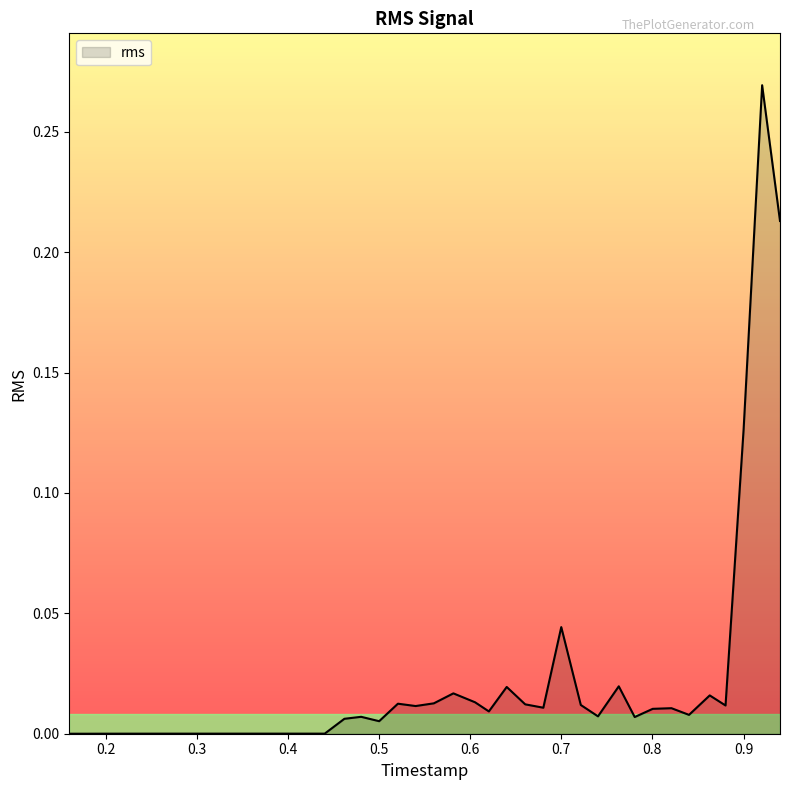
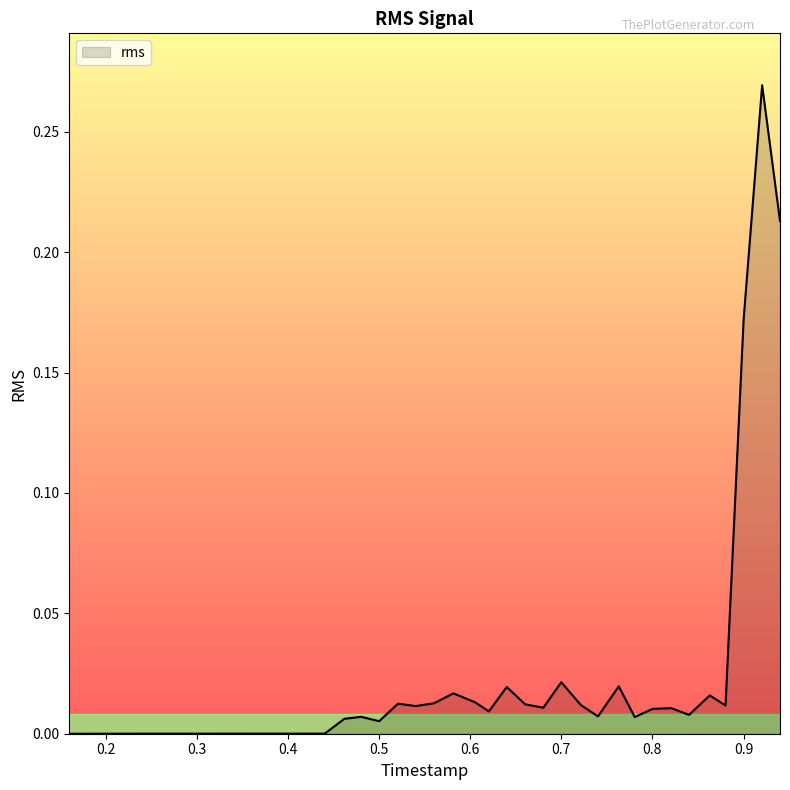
0.7: 0.044 -> 0.021
0.9: 0.126 -> 0.172
